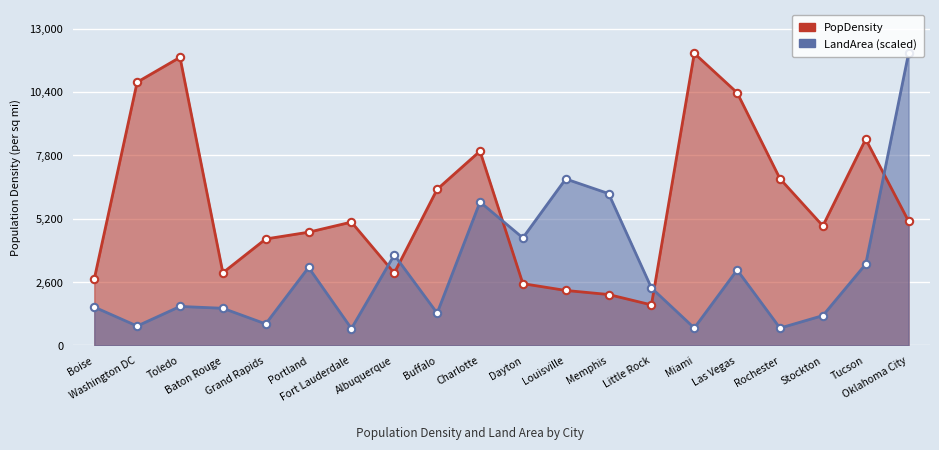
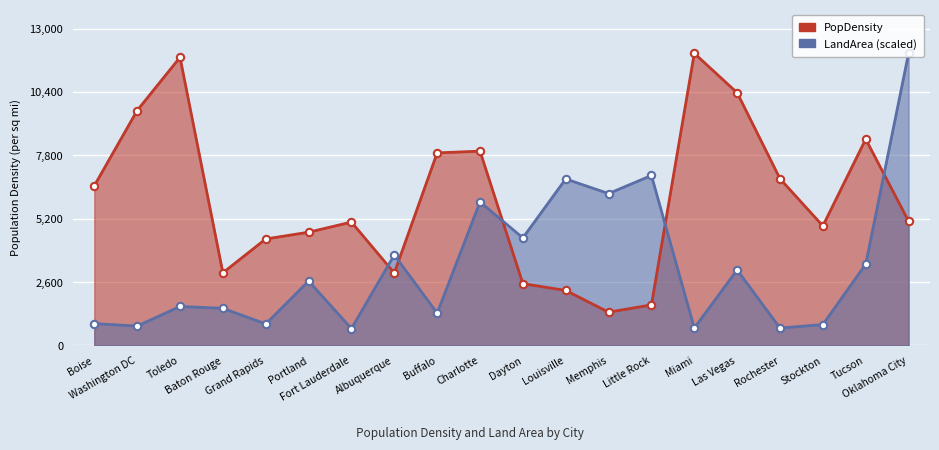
PopDensity, Boise: 2,700 -> 6,500
LandArea (scaled), Boise: 1,600 -> 900
PopDensity, Washington DC: 10,800 -> 9,600
LandArea (scaled), Portland: 3,200 -> 2,600
PopDensity, Buffalo: 6,400 -> 7,900
PopDensity, Memphis: 2,100 -> 1,400
LandArea (scaled), Little Rock: 2,400 -> 7,000
LandArea (scaled), Stockton: 1,200 -> 900
